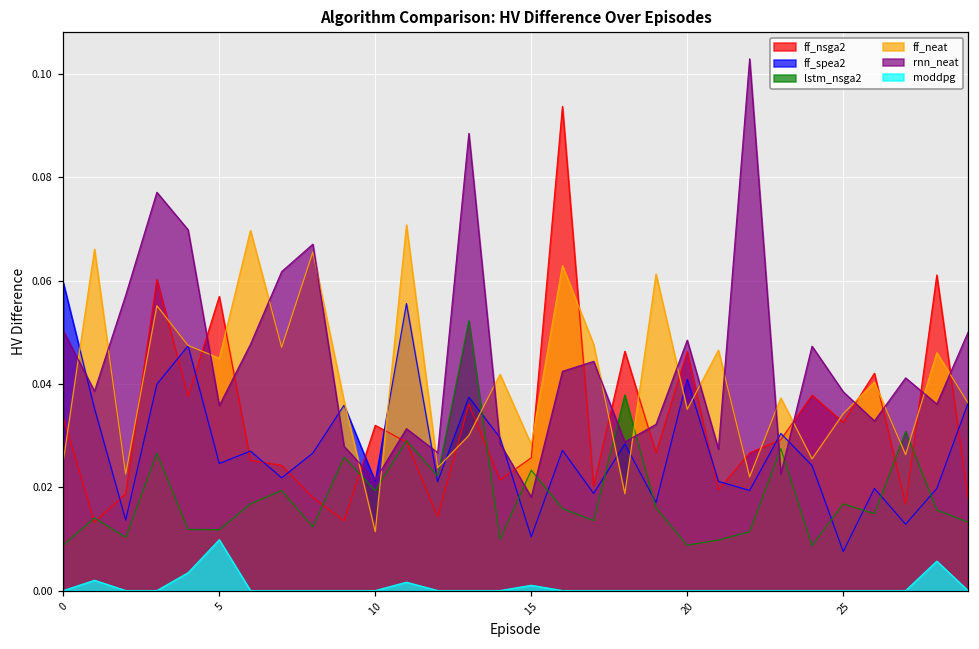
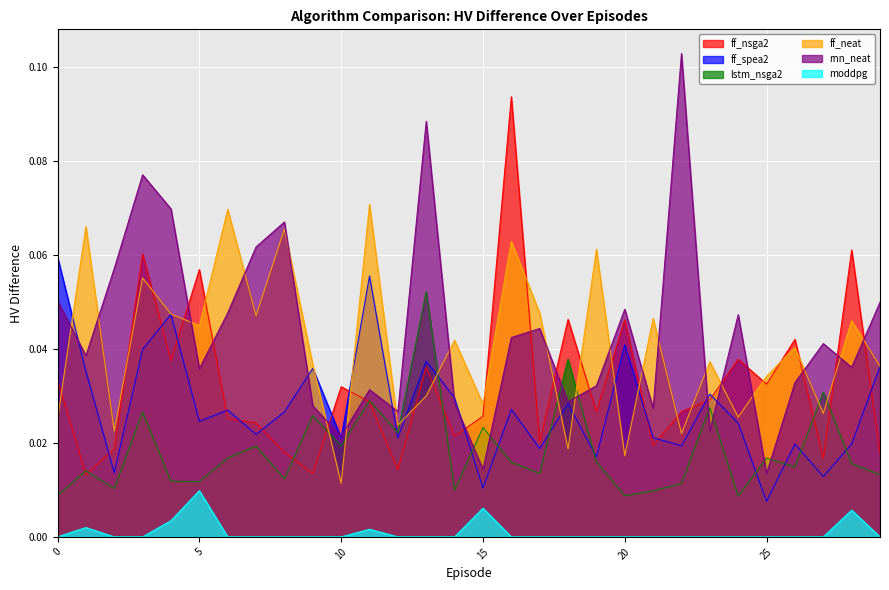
rnn_neat, 15: 0.018 -> 0.014
moddpg, 15: 0.001 -> 0.006
ff_neat, 20: 0.035 -> 0.017
rnn_neat, 25: 0.038 -> 0.013
